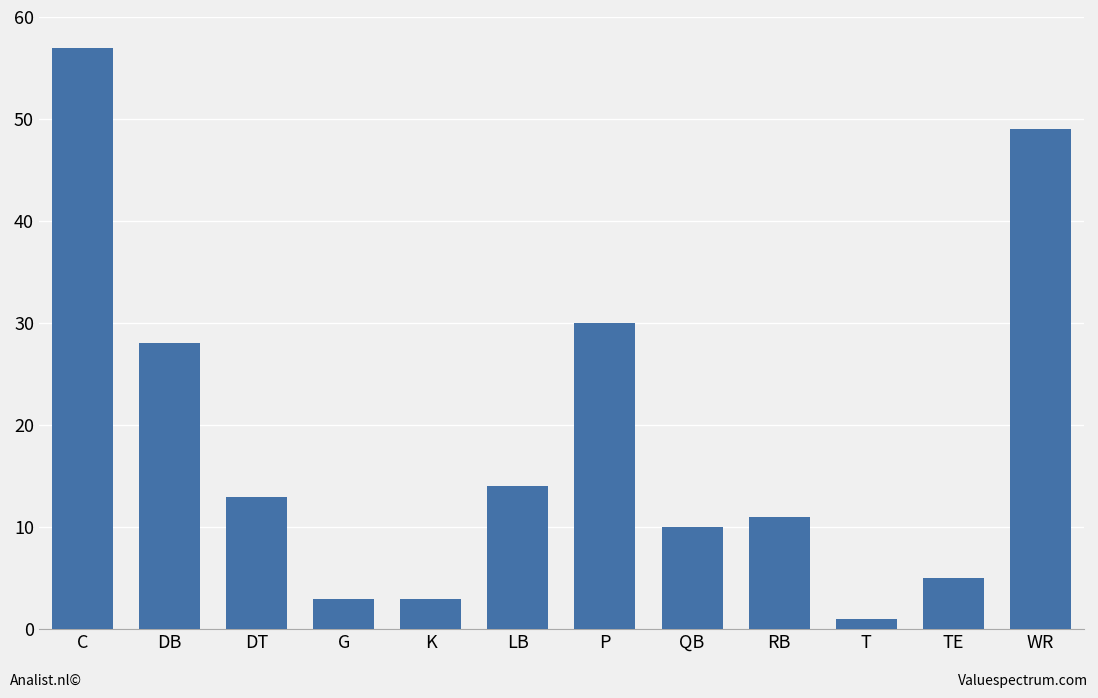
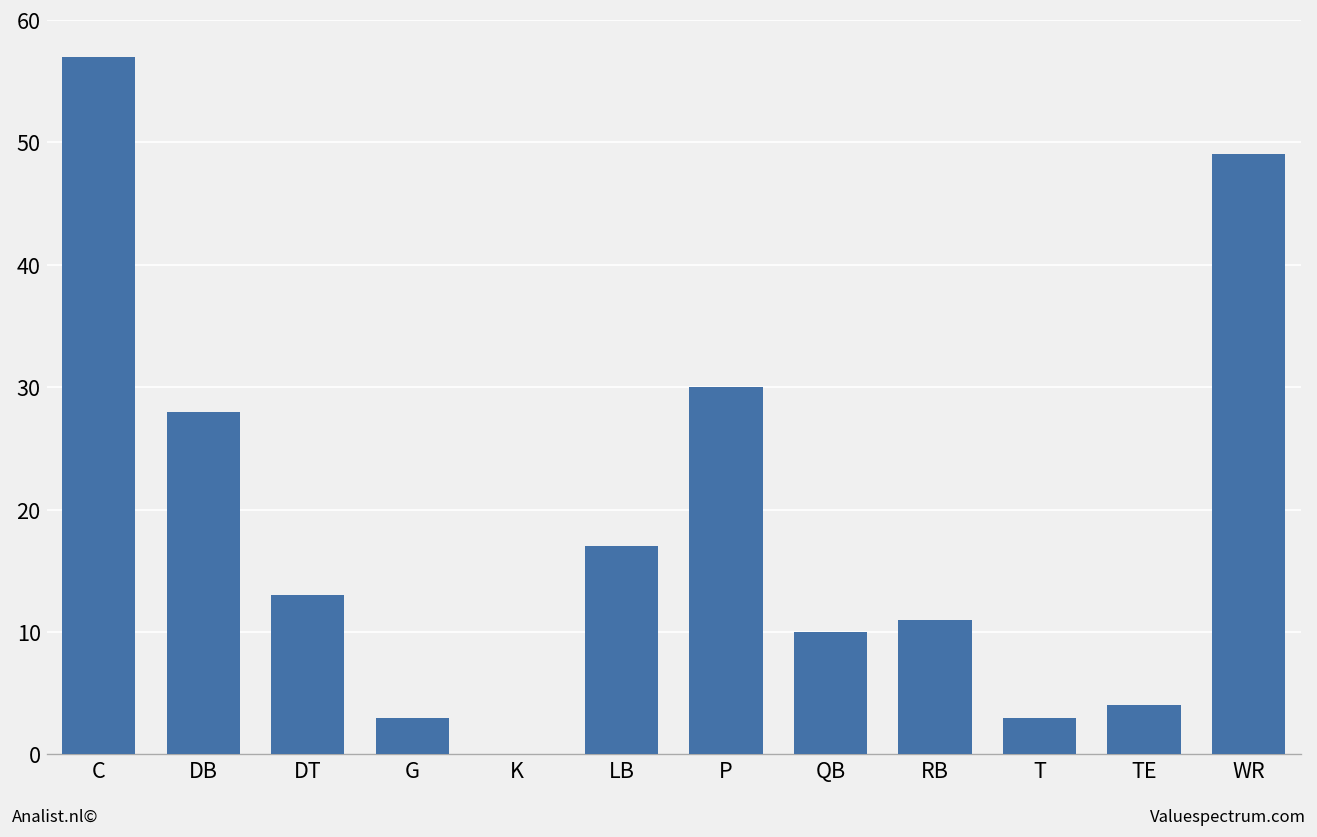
K: 3 -> 0
LB: 14 -> 17
T: 1 -> 3
TE: 5 -> 4
